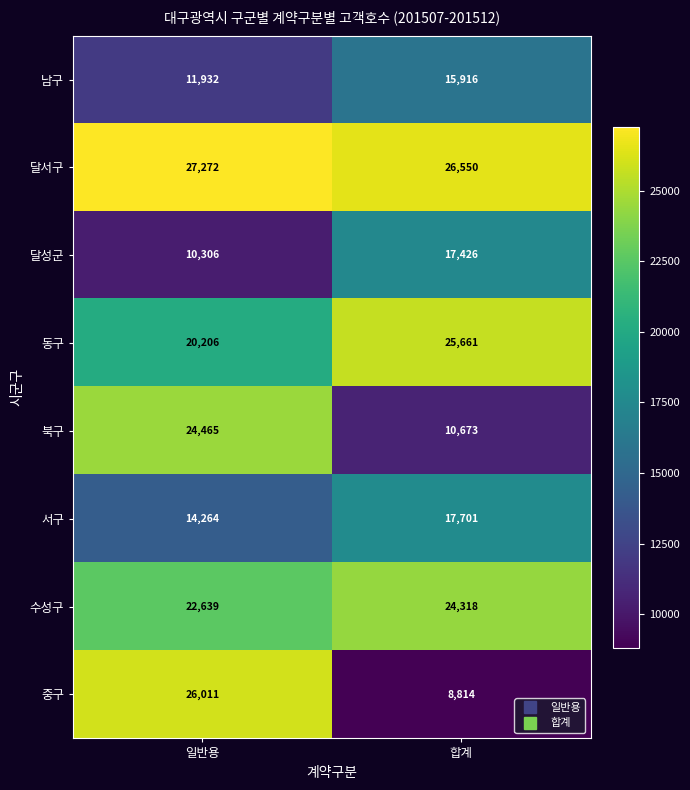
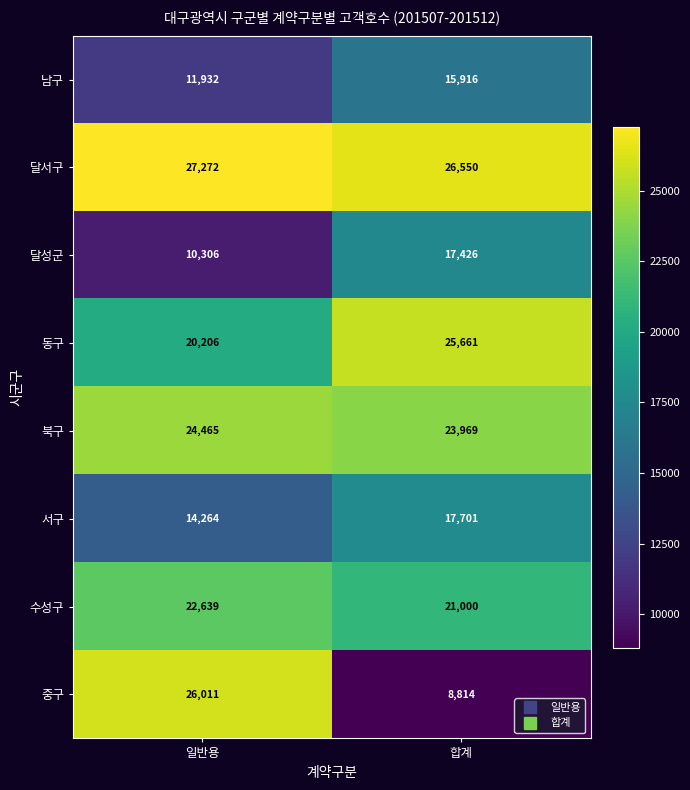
북구, 합계: 10,673 -> 23,969
수성구, 합계: 24,318 -> 21,000
